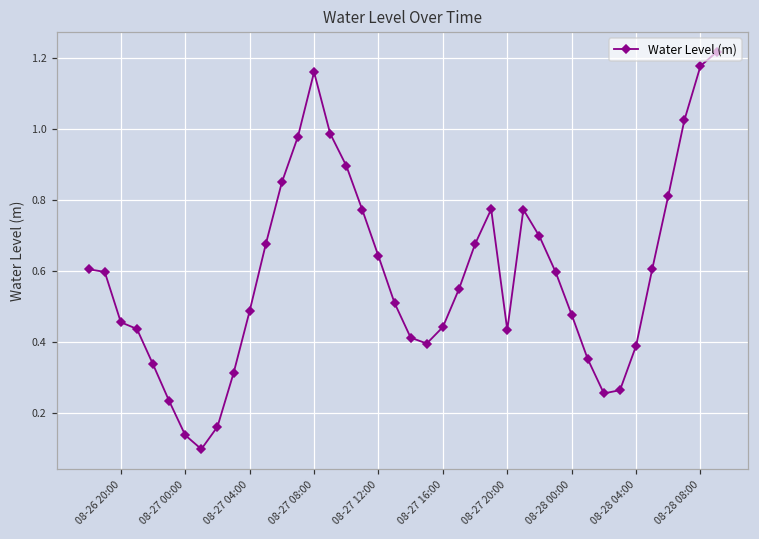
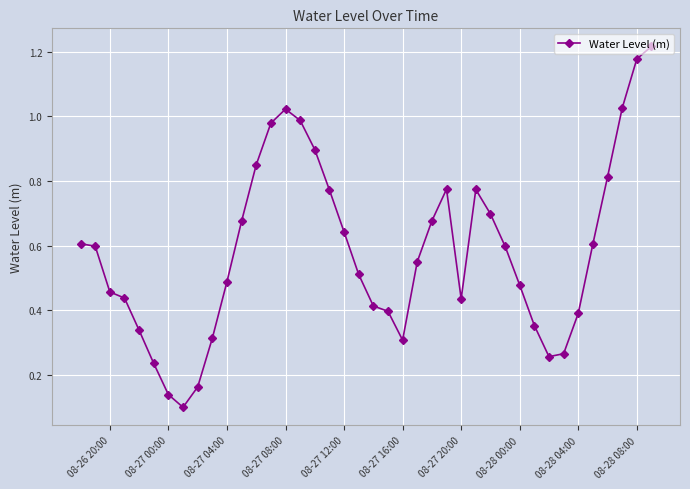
08-27 08:00: 1.16 -> 1.02
08-27 16:00: 0.44 -> 0.31
